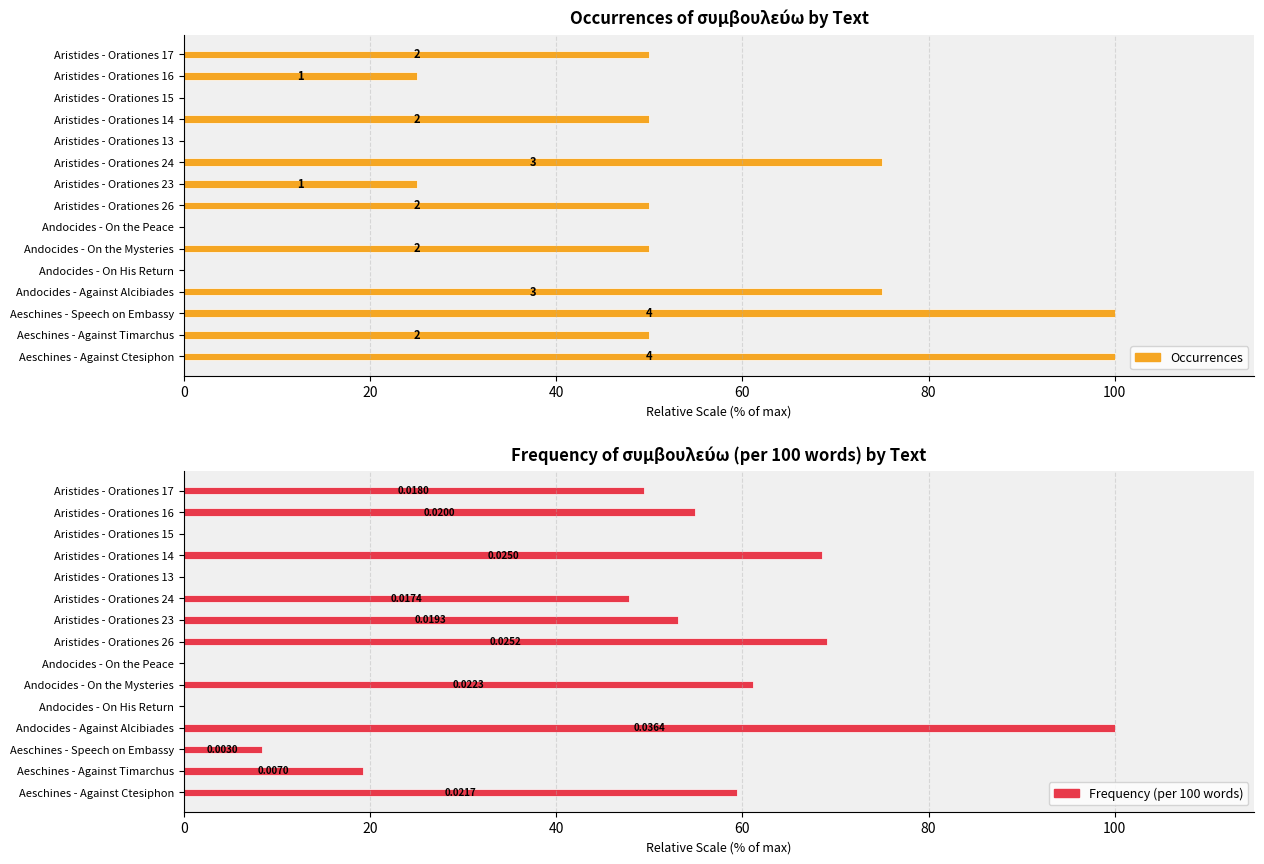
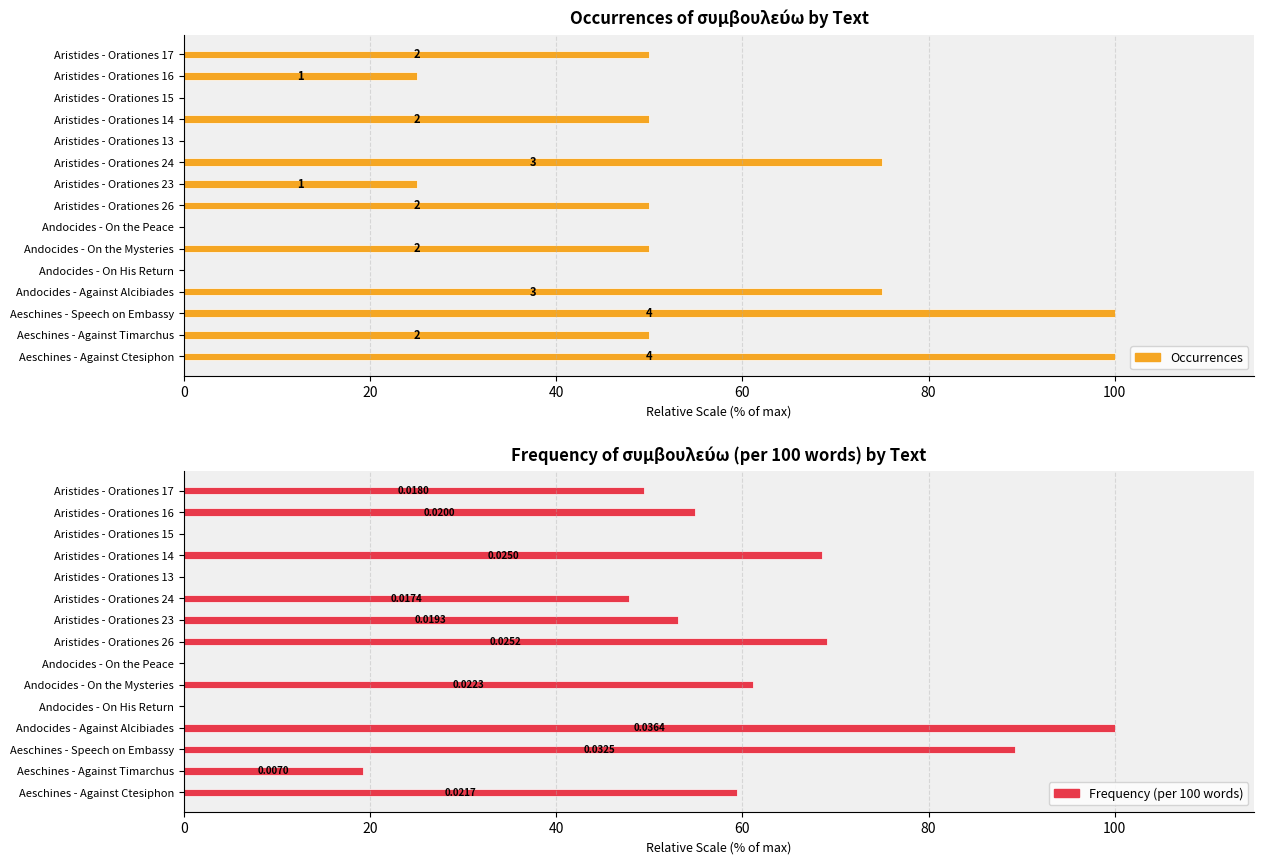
Frequency of συμβουλεύω (per 100 words) by Text, Aeschines - Speech on Embassy: 0.0030 -> 0.0325
